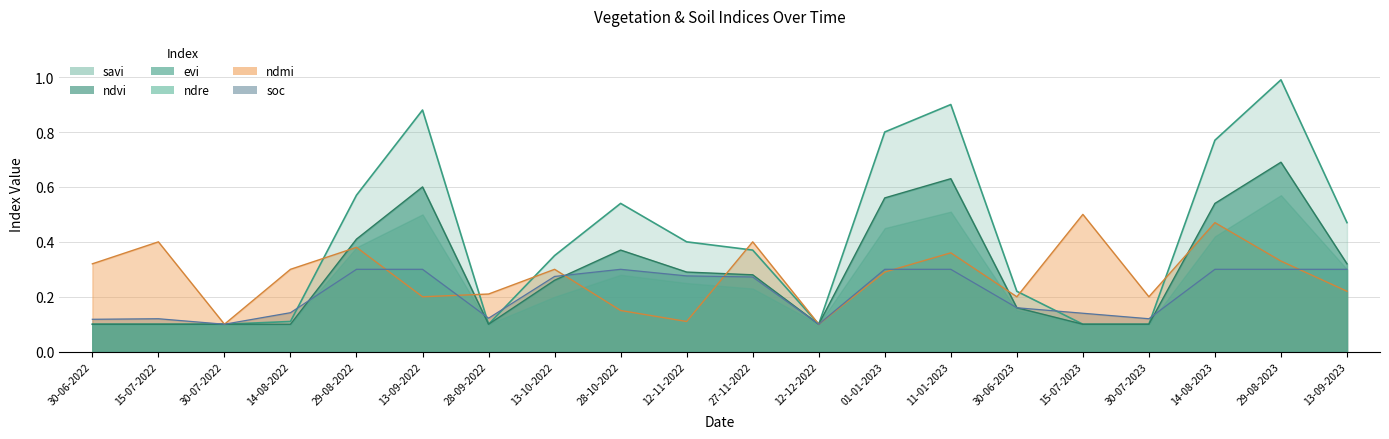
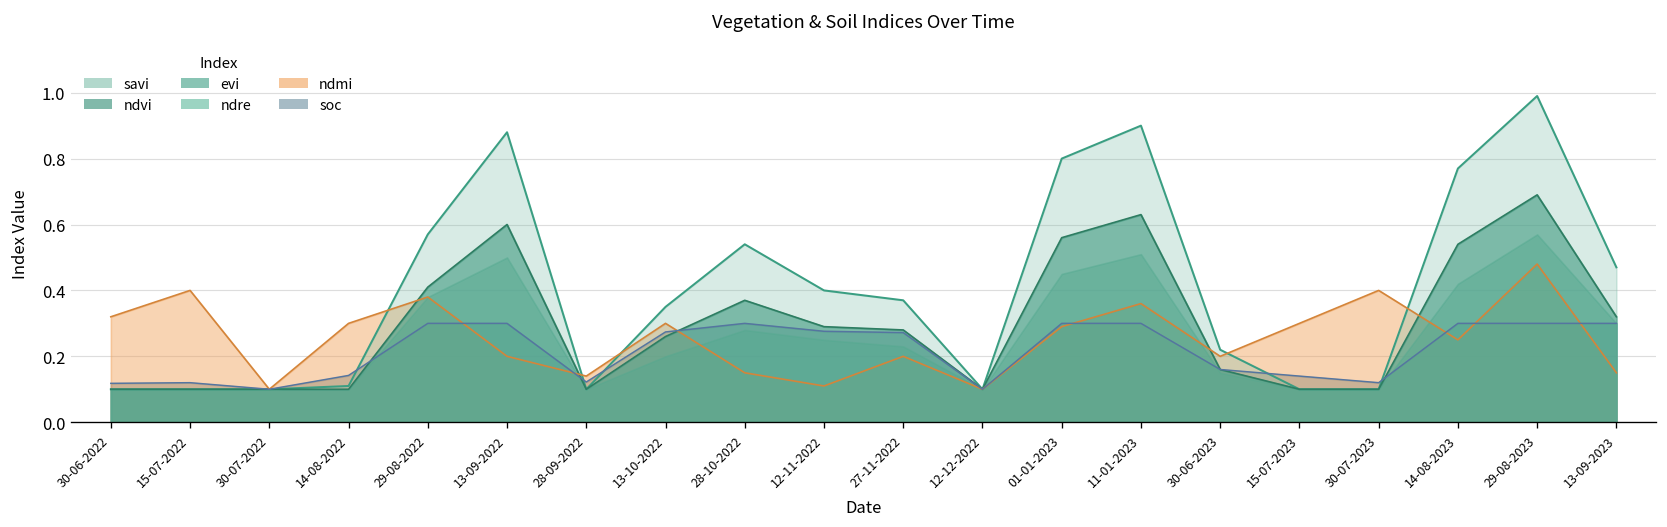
ndmi, 28-09-2022: 0.21 -> 0.14
ndmi, 27-11-2022: 0.4 -> 0.2
ndmi, 15-07-2023: 0.5 -> 0.3
ndmi, 30-07-2023: 0.2 -> 0.4
ndmi, 14-08-2023: 0.47 -> 0.25
ndmi, 29-08-2023: 0.33 -> 0.48
ndmi, 13-09-2023: 0.22 -> 0.15
